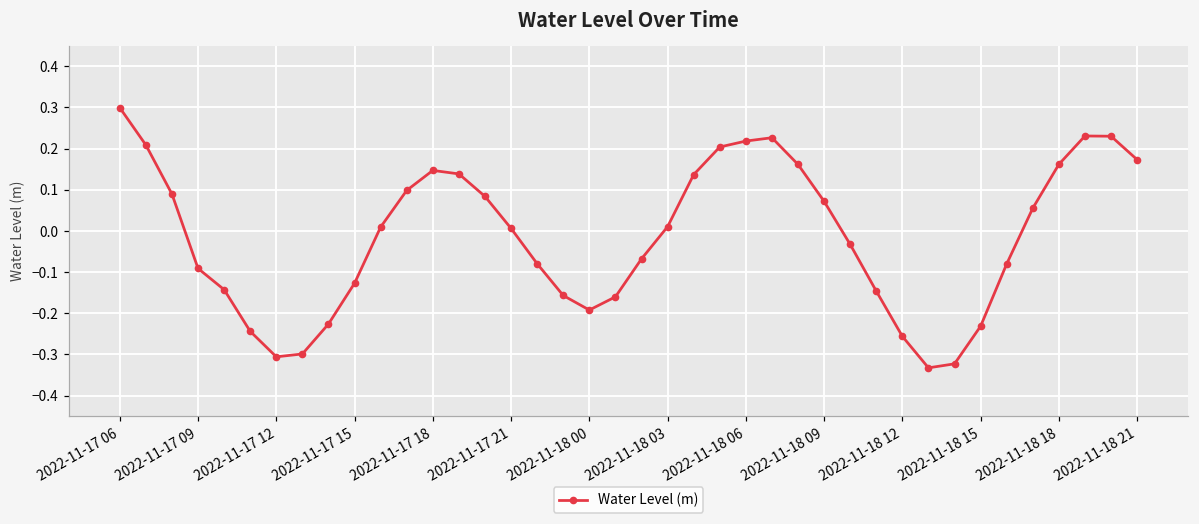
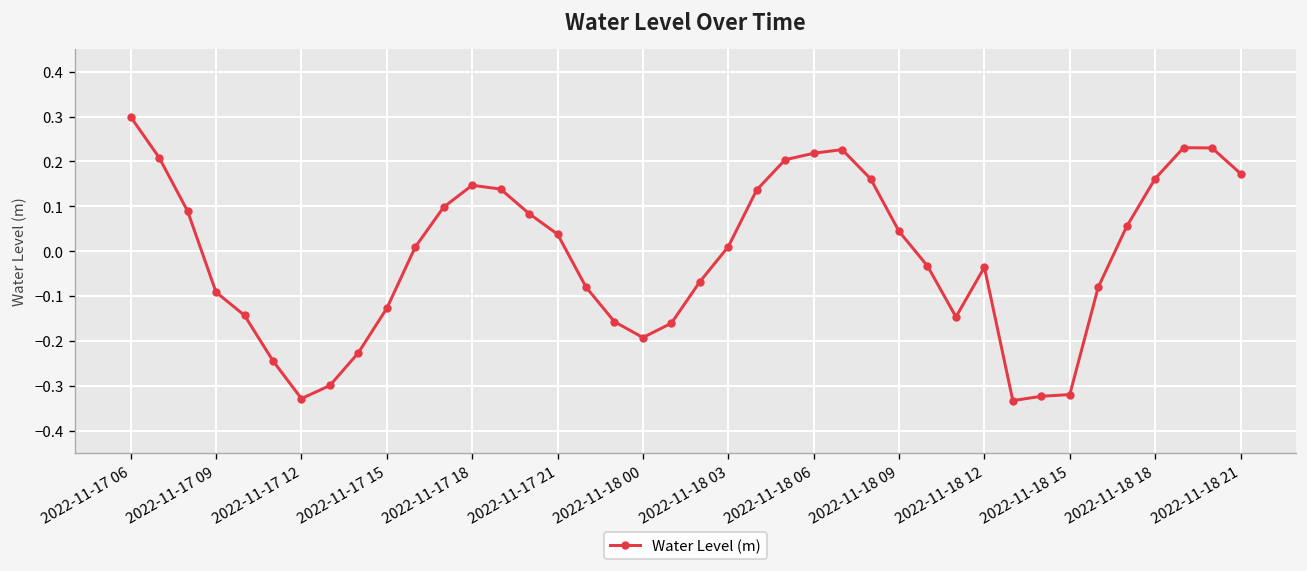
2022-11-17 12: -0.31 -> -0.33
2022-11-17 21: 0.01 -> 0.04
2022-11-18 09: 0.07 -> 0.04
2022-11-18 12: -0.26 -> -0.04
2022-11-18 15: -0.23 -> -0.32
